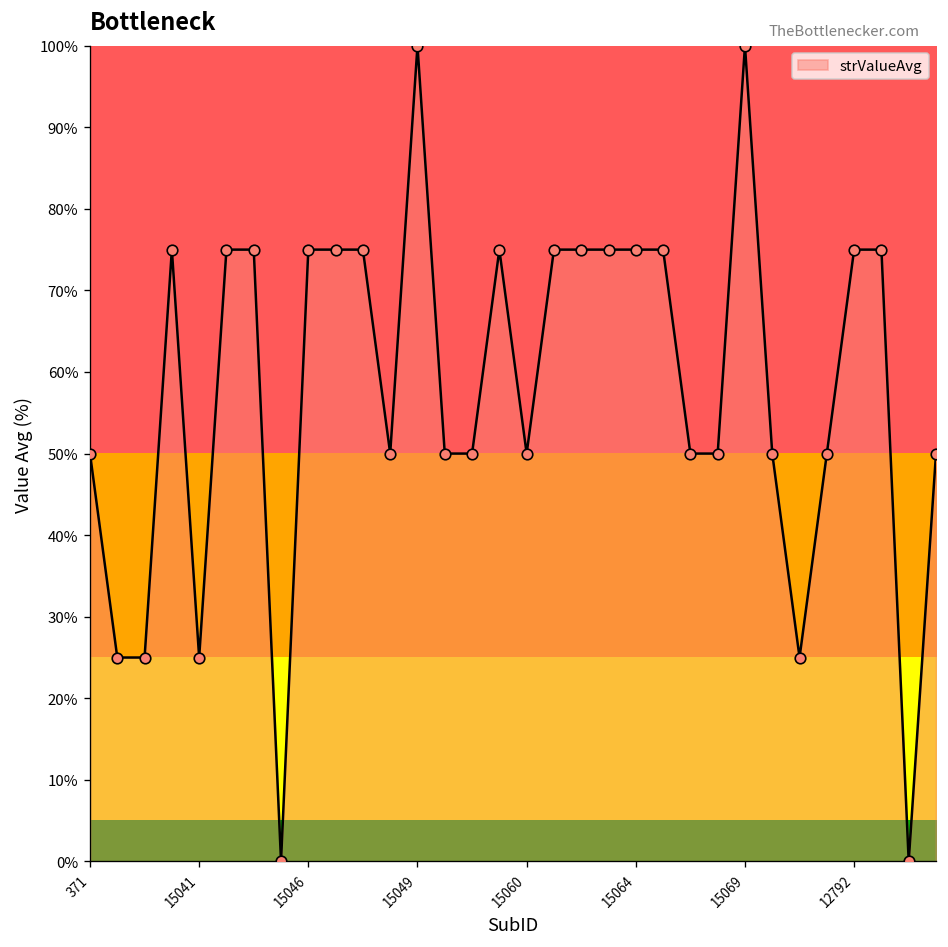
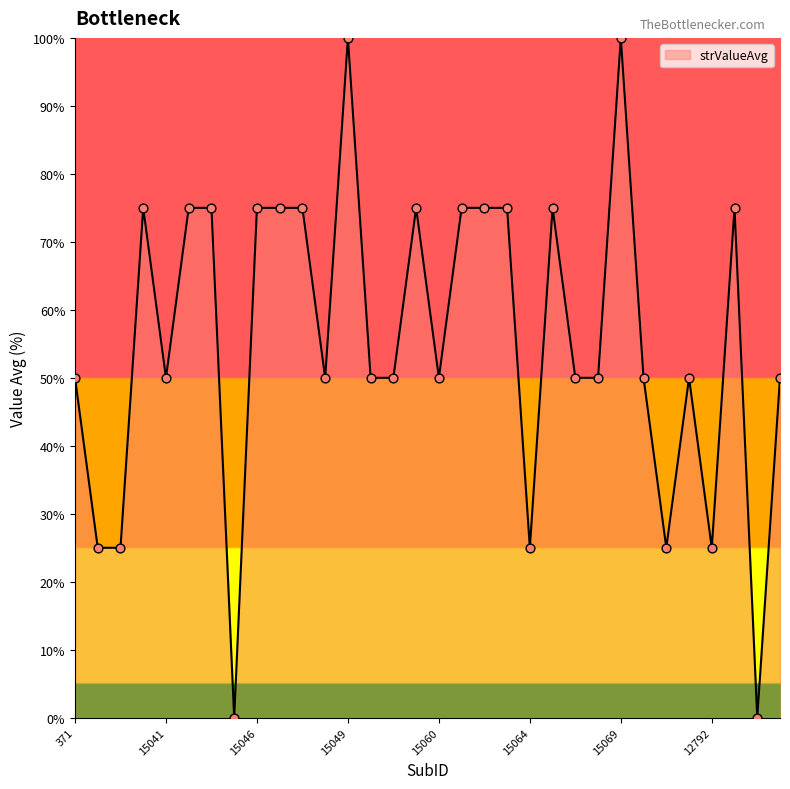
15041: 25% -> 50%
15064: 75% -> 25%
12792: 75% -> 25%
